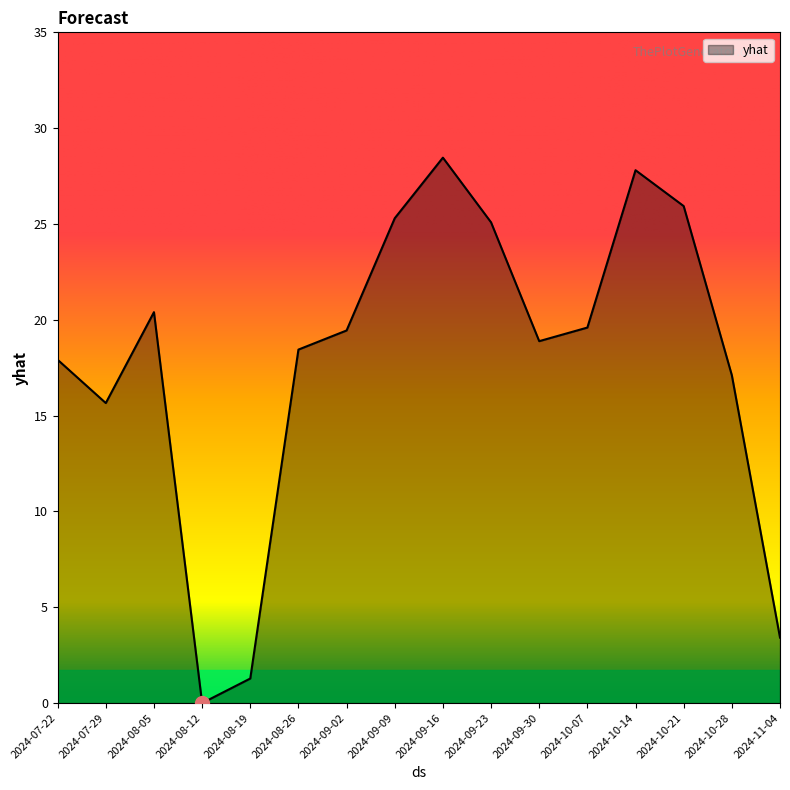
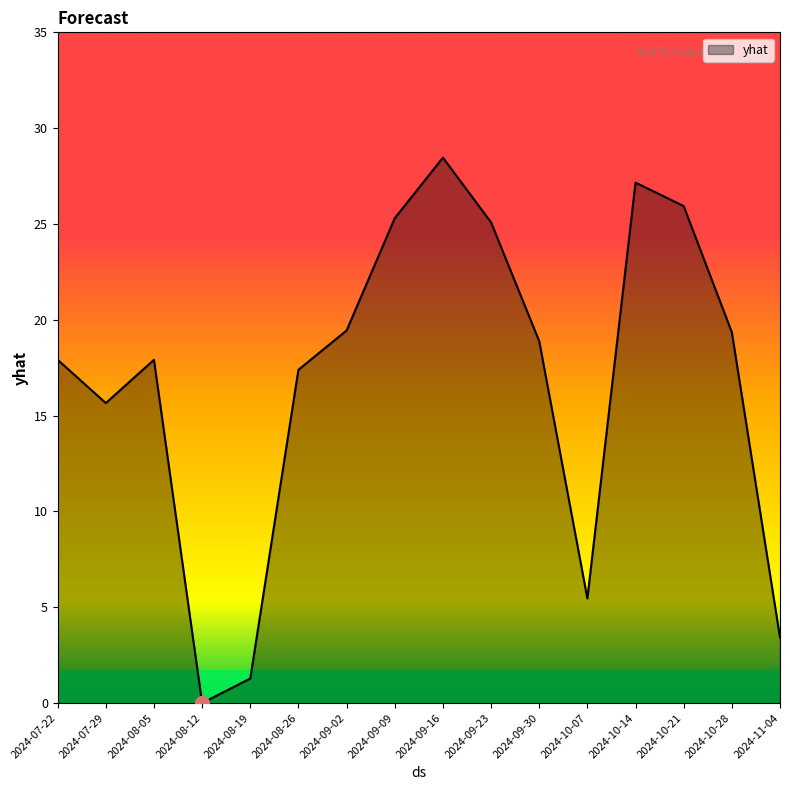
yhat, 2024-08-05: 20.4 -> 17.9
yhat, 2024-08-26: 18.4 -> 17.4
yhat, 2024-10-07: 19.6 -> 5.5
yhat, 2024-10-14: 27.8 -> 27.2
yhat, 2024-10-28: 17.1 -> 19.3
